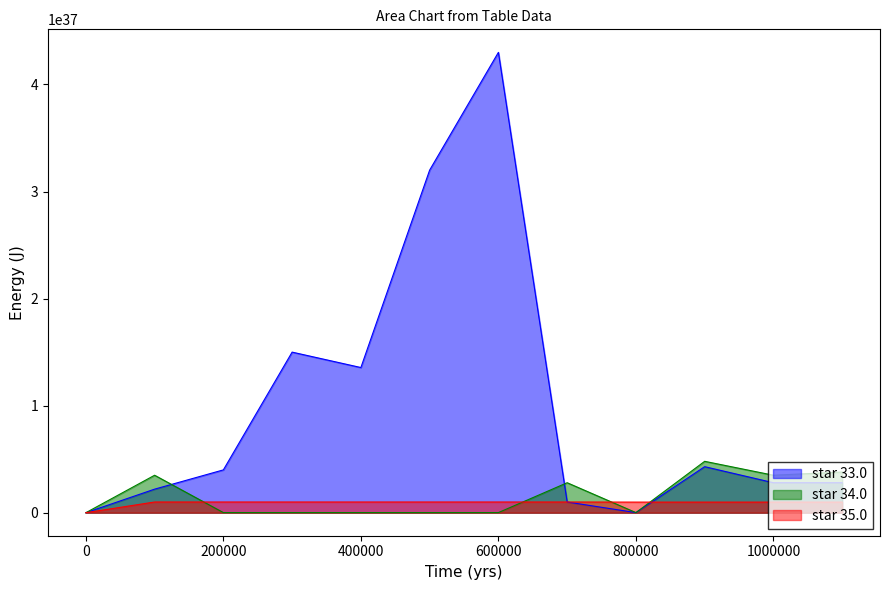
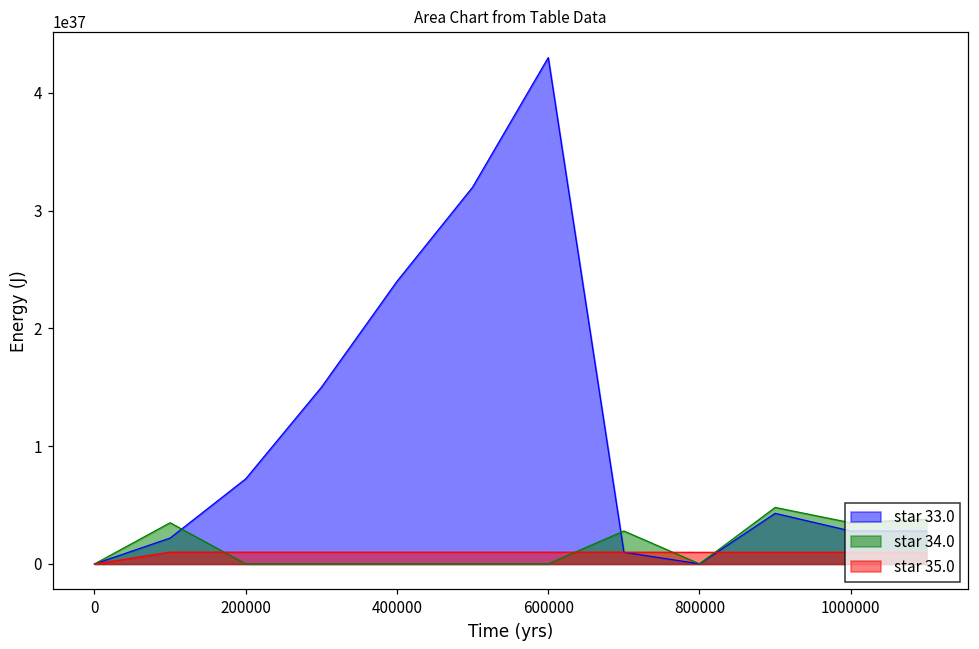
star 33.0, 200000: 4000000000000000000000000000000000000 -> 7200000000000000000000000000000000000
star 33.0, 400000: 13600000000000000000000000000000000000 -> 24000000000000000000000000000000000000
